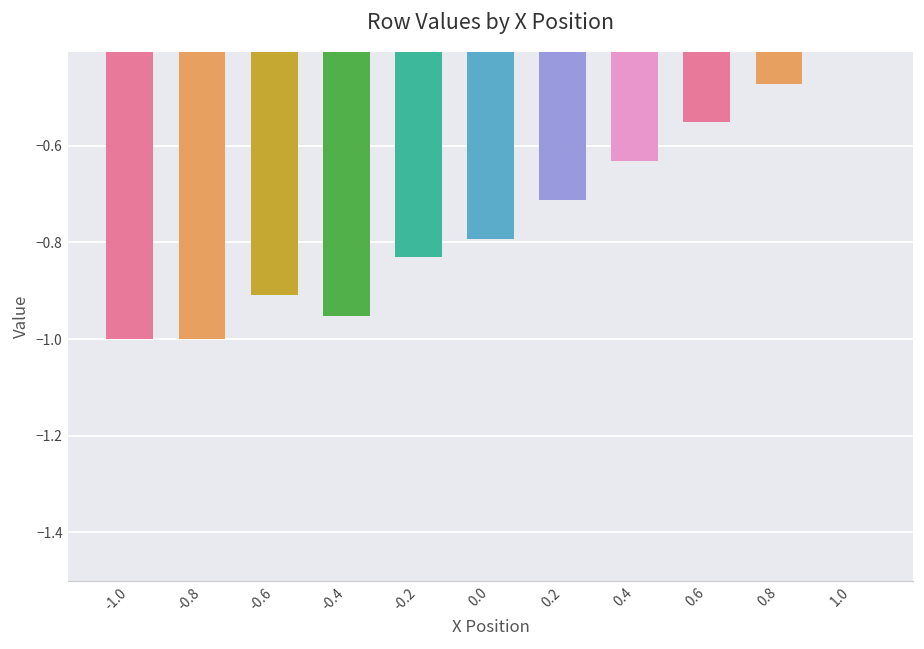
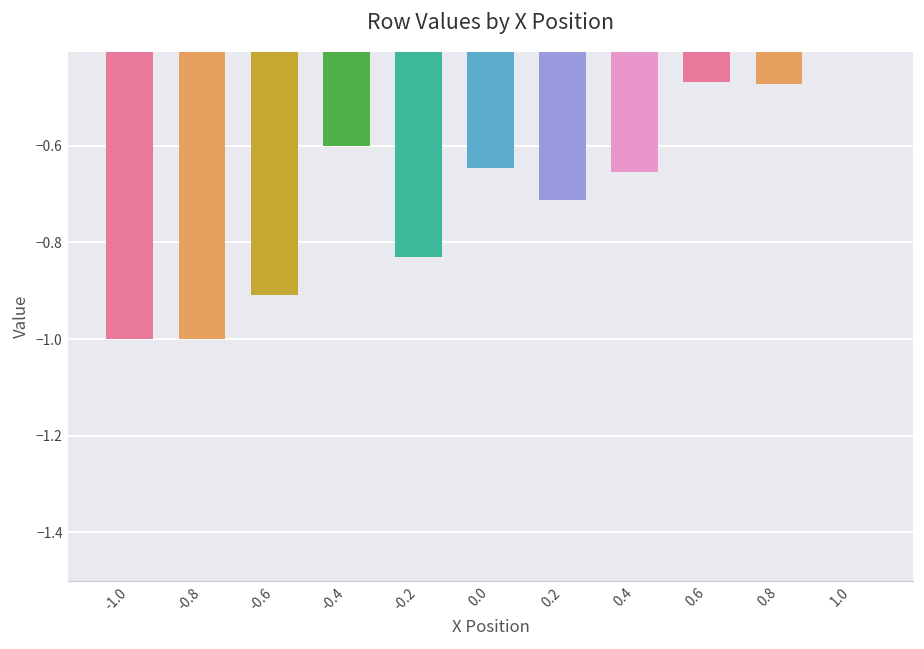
-0.4: -0.95 -> -0.60
0.0: -0.79 -> -0.65
0.4: -0.63 -> -0.65
0.6: -0.55 -> -0.47
